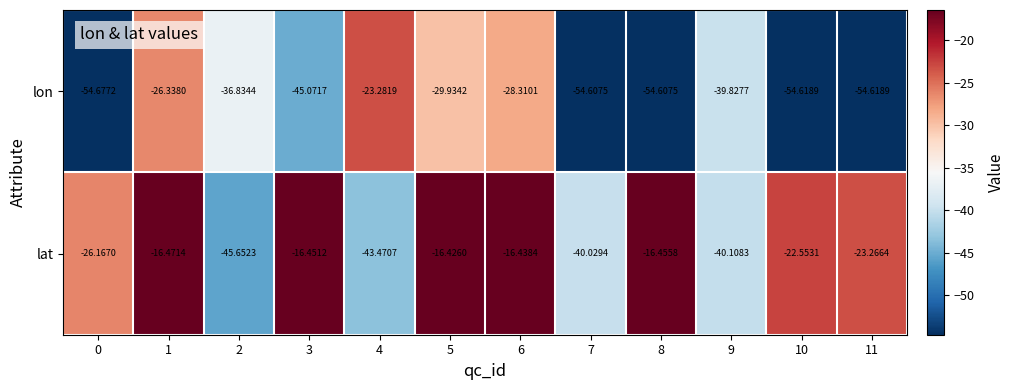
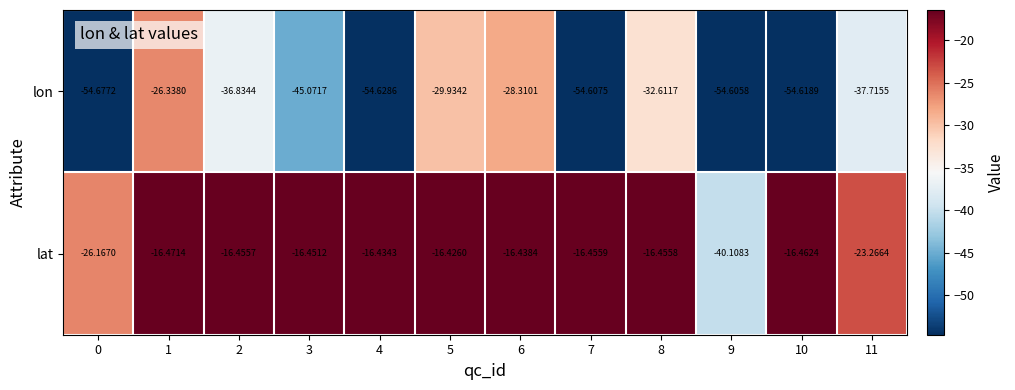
lon, 4: -23.2819 -> -54.6286
lon, 8: -54.6075 -> -32.6117
lon, 9: -39.8277 -> -54.6058
lon, 11: -54.6189 -> -37.7155
lat, 2: -45.6523 -> -16.4557
lat, 4: -43.4707 -> -16.4343
lat, 7: -40.0294 -> -16.4559
lat, 10: -22.5531 -> -16.4624
